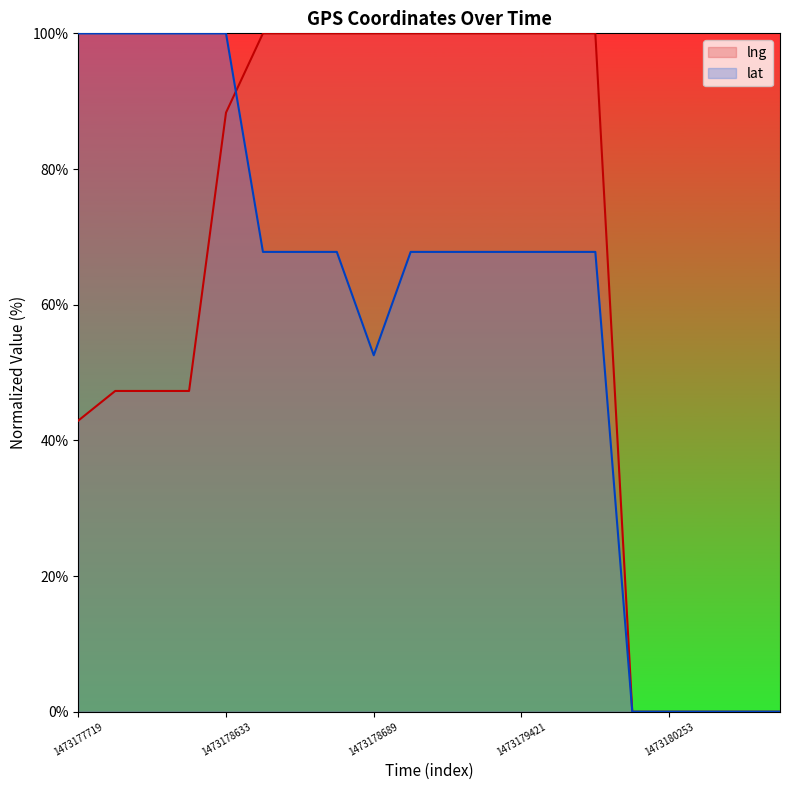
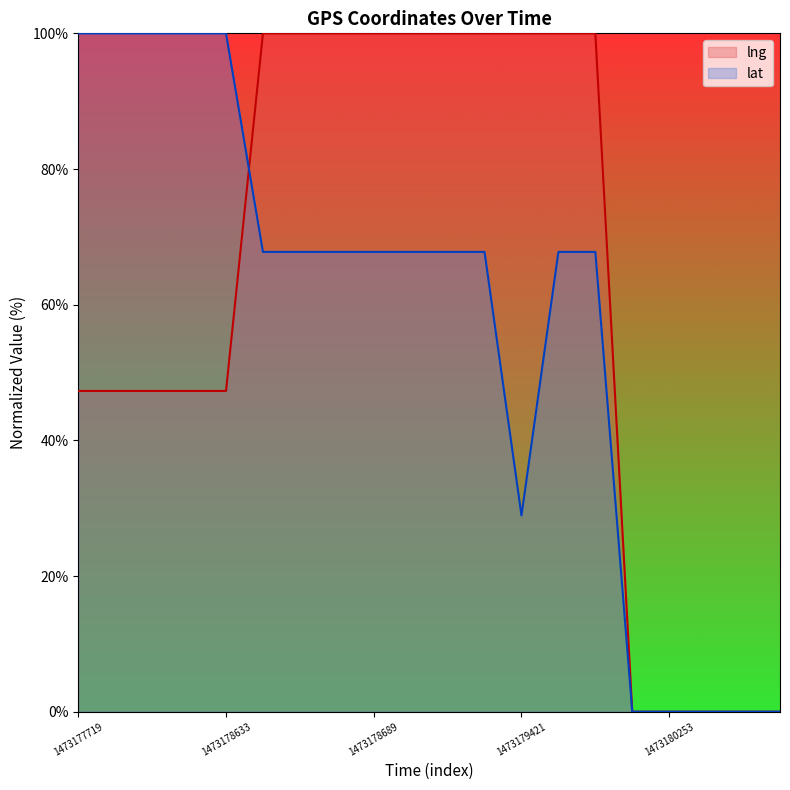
lng, 1473177719: 43% -> 47%
lng, 1473178633: 88% -> 47%
lat, 1473178689: 53% -> 68%
lat, 1473179421: 68% -> 29%
